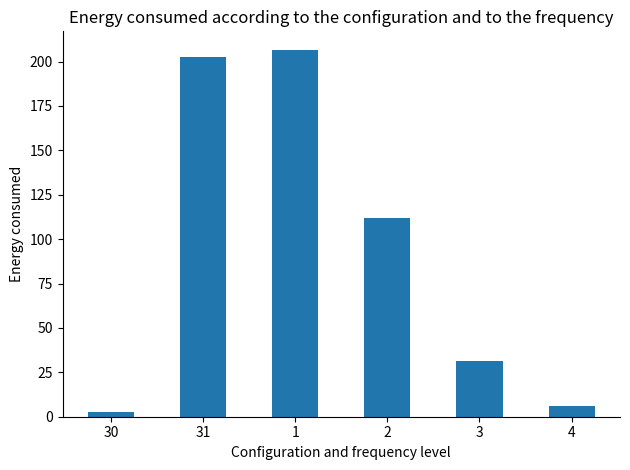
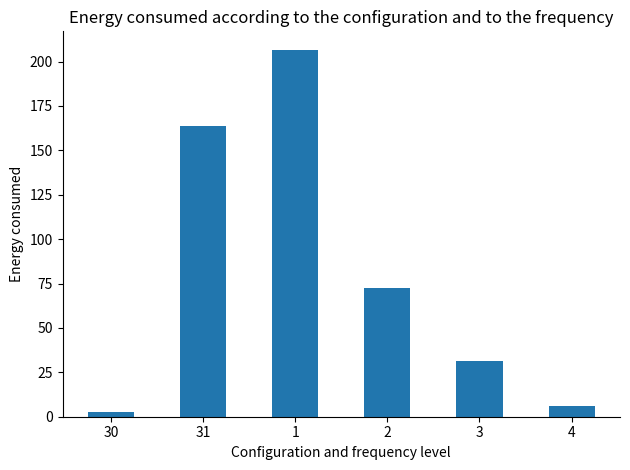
31: 203 -> 164
2: 112 -> 72
